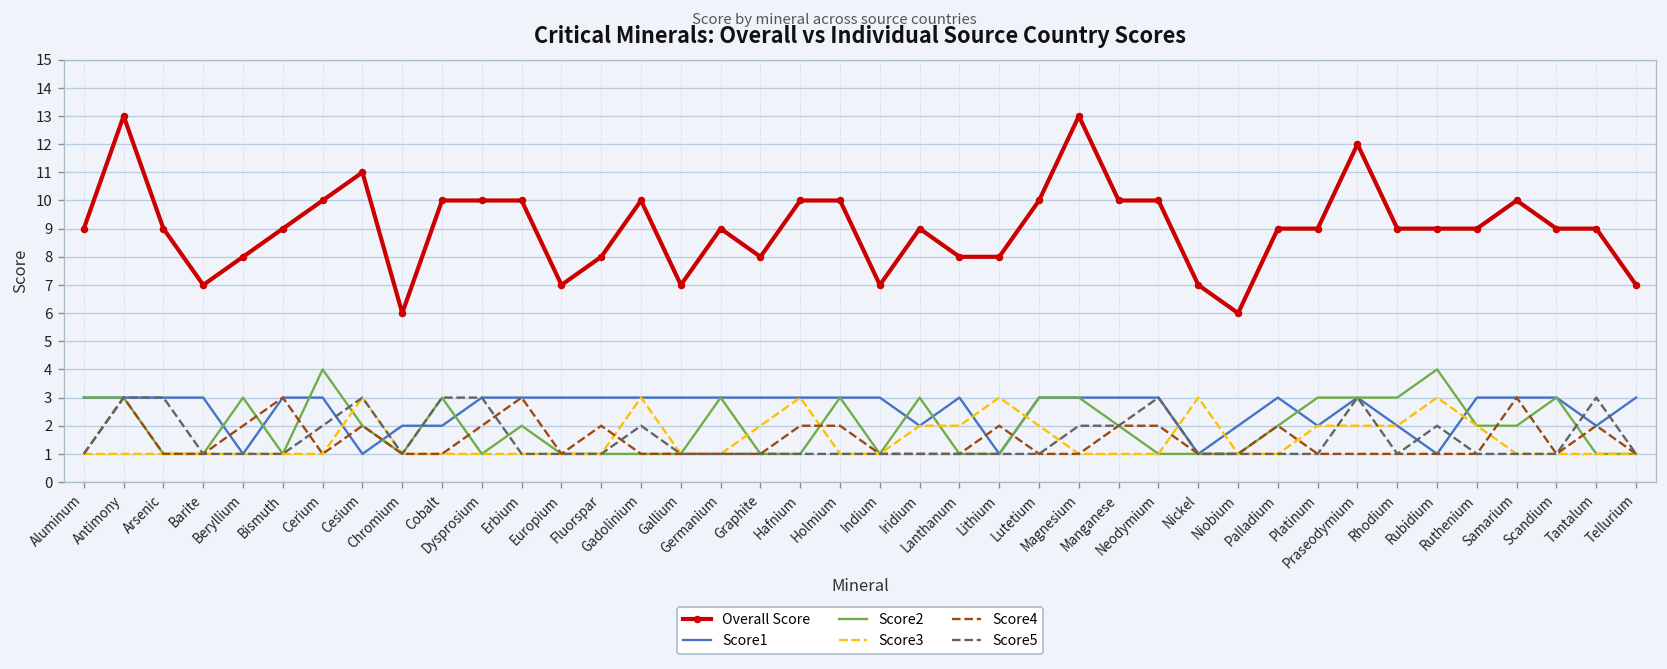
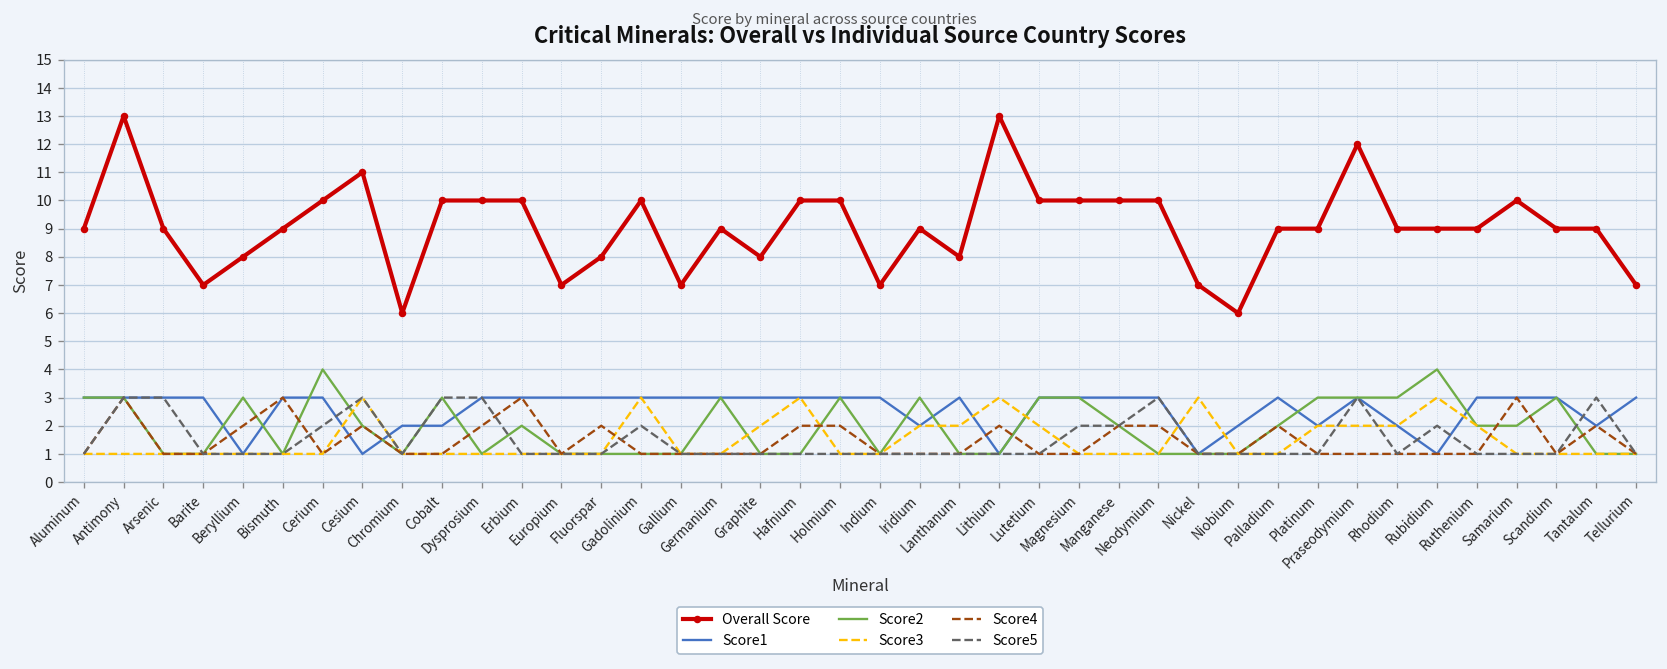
Overall Score, Lithium: 8 -> 13
Overall Score, Magnesium: 13 -> 10
